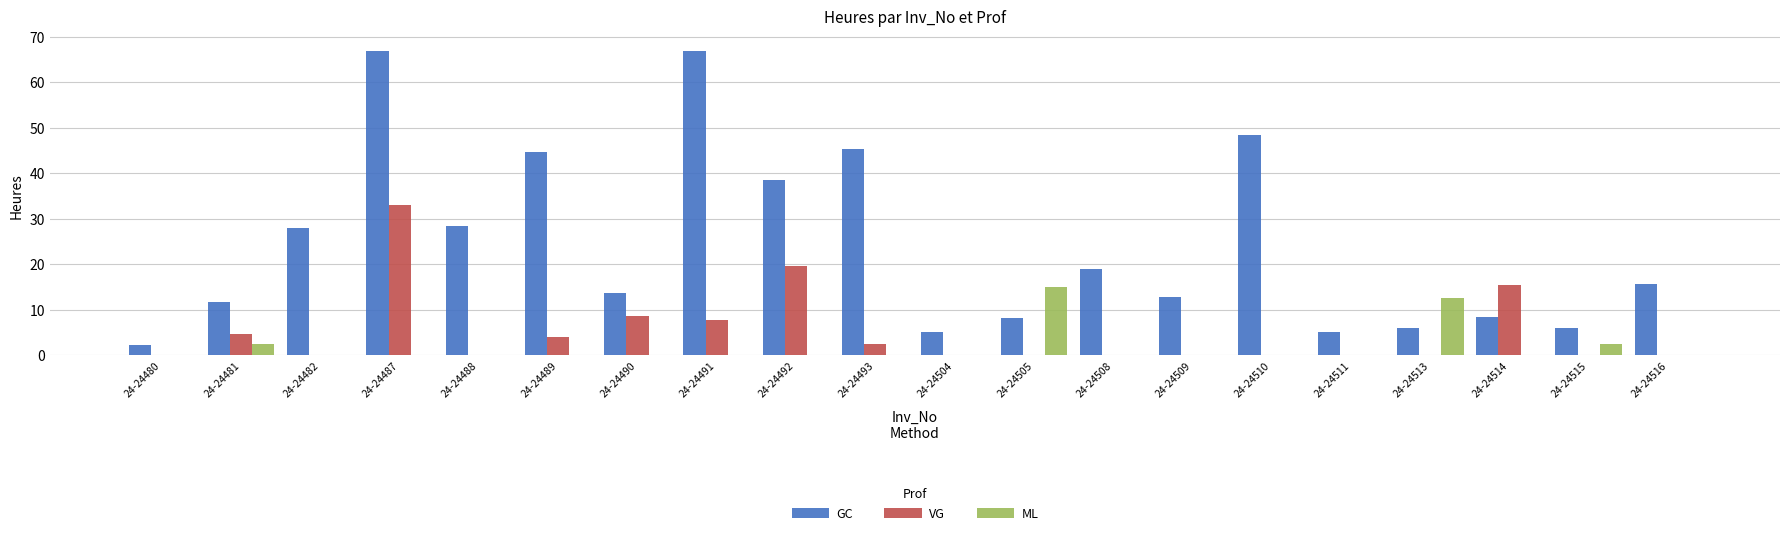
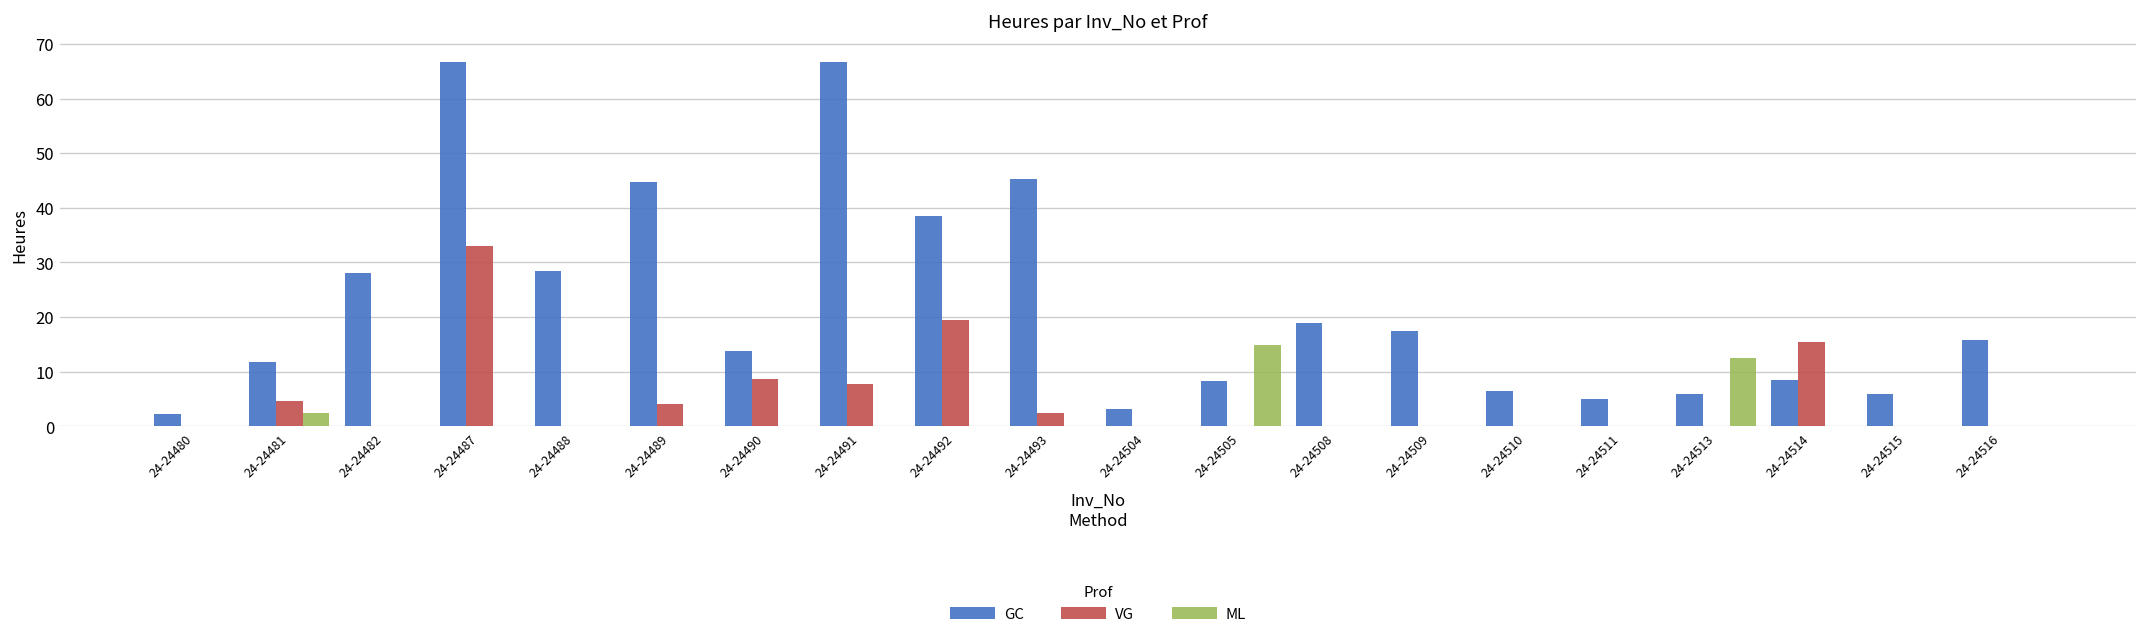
GC, 24-24504: 5 -> 3
GC, 24-24509: 13 -> 18
GC, 24-24510: 48 -> 7
ML, 24-24515: 2 -> 0
